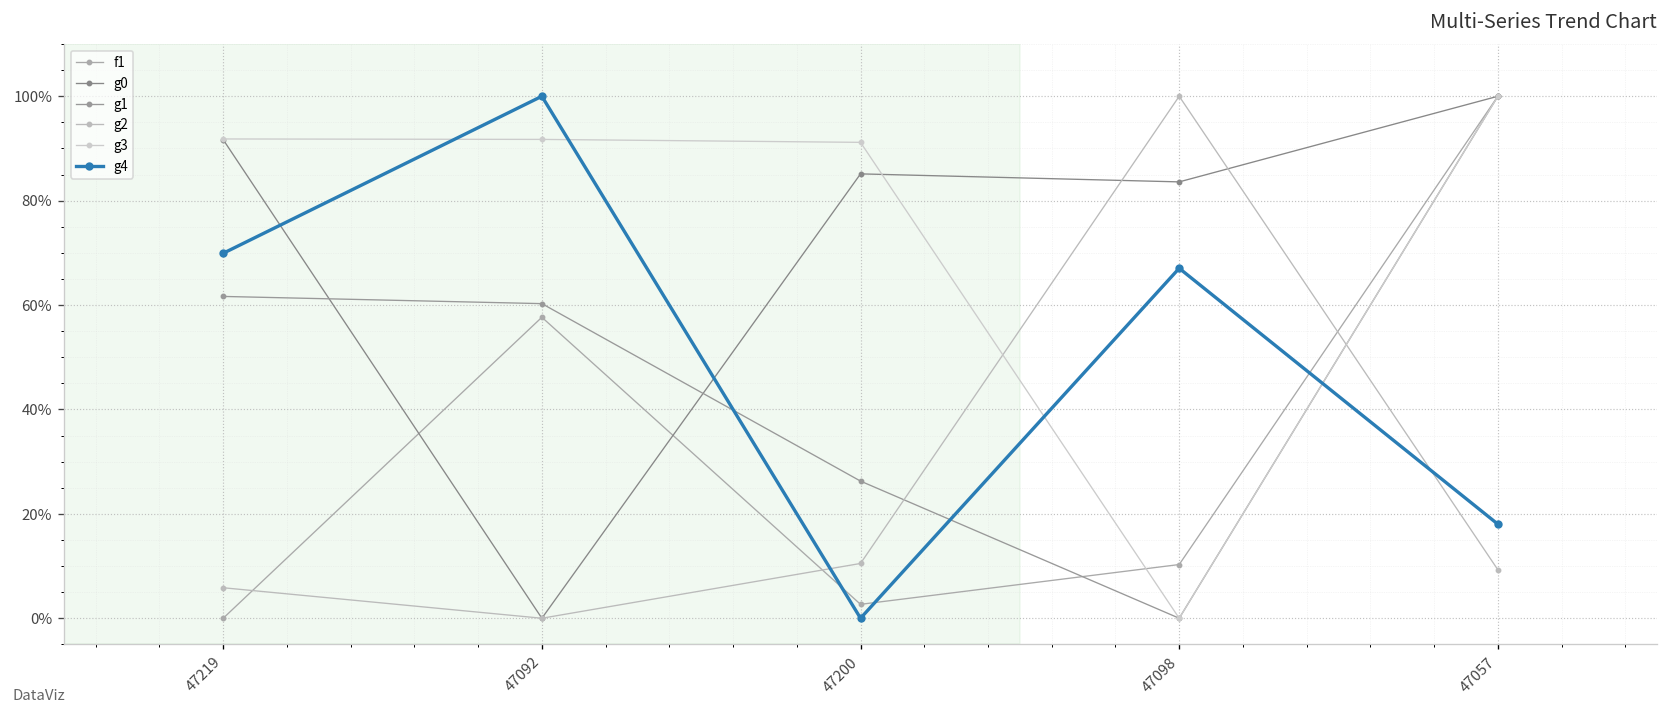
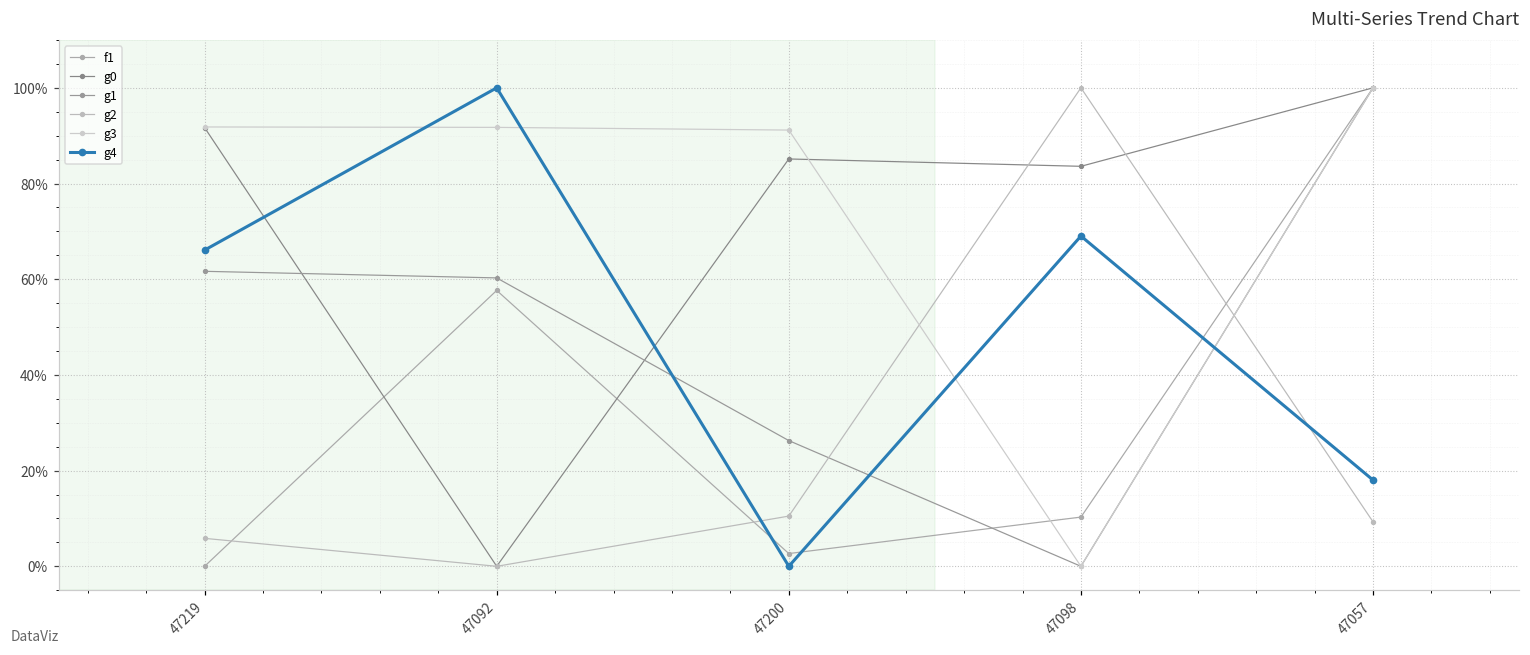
g4, 47219: 70% -> 66%
g4, 47098: 67% -> 69%
